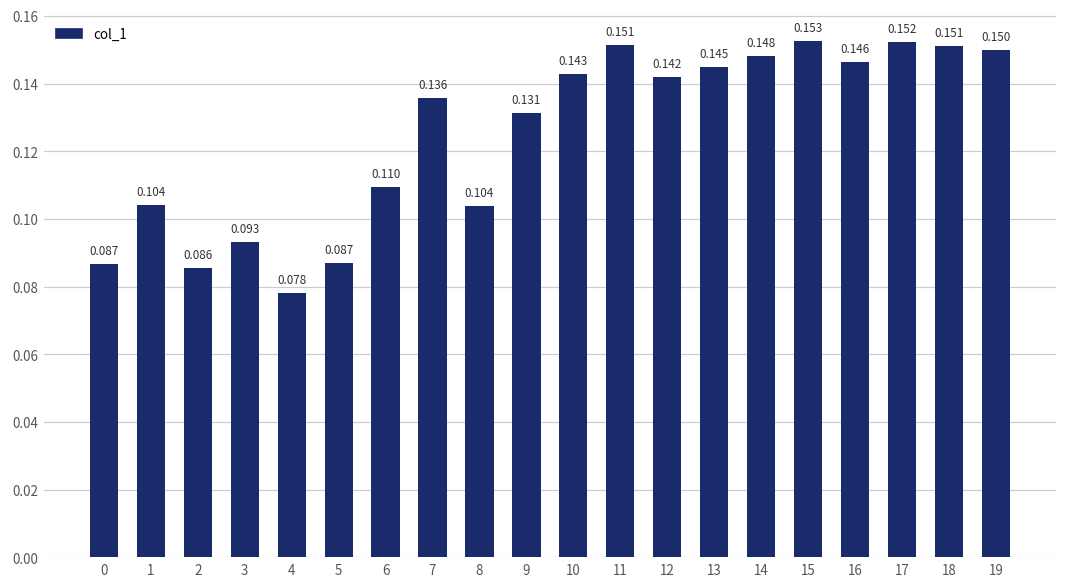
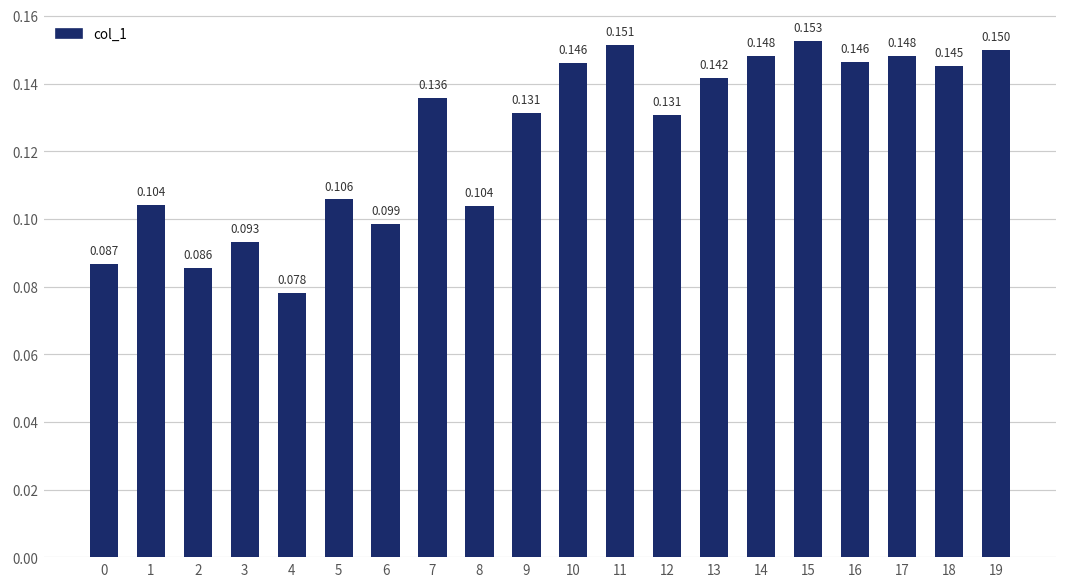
5: 0.087 -> 0.106
6: 0.110 -> 0.099
10: 0.143 -> 0.146
12: 0.142 -> 0.131
13: 0.145 -> 0.142
17: 0.152 -> 0.148
18: 0.151 -> 0.145
